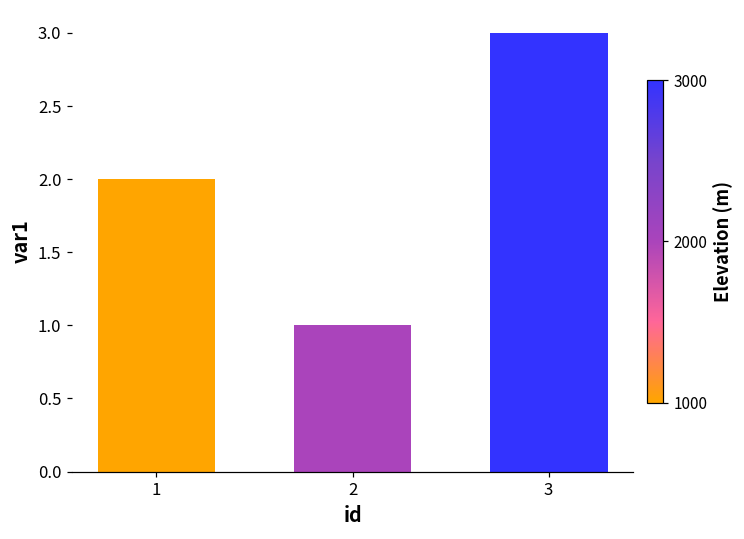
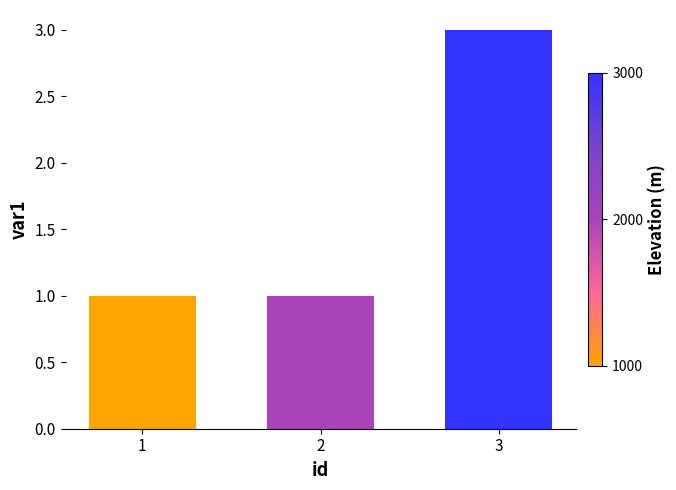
1: 2 -> 1
